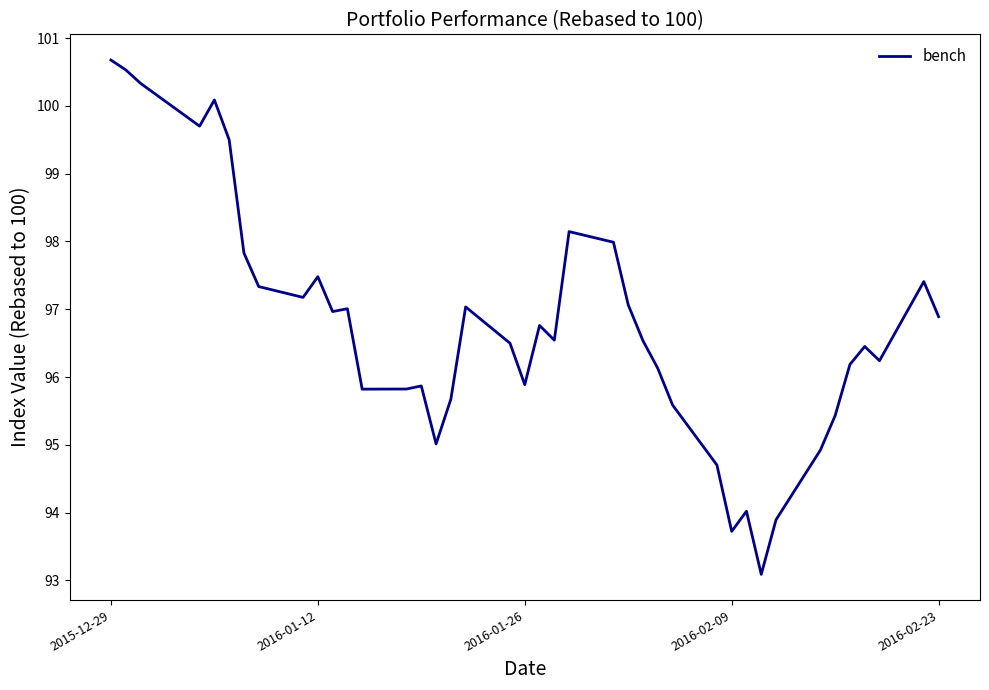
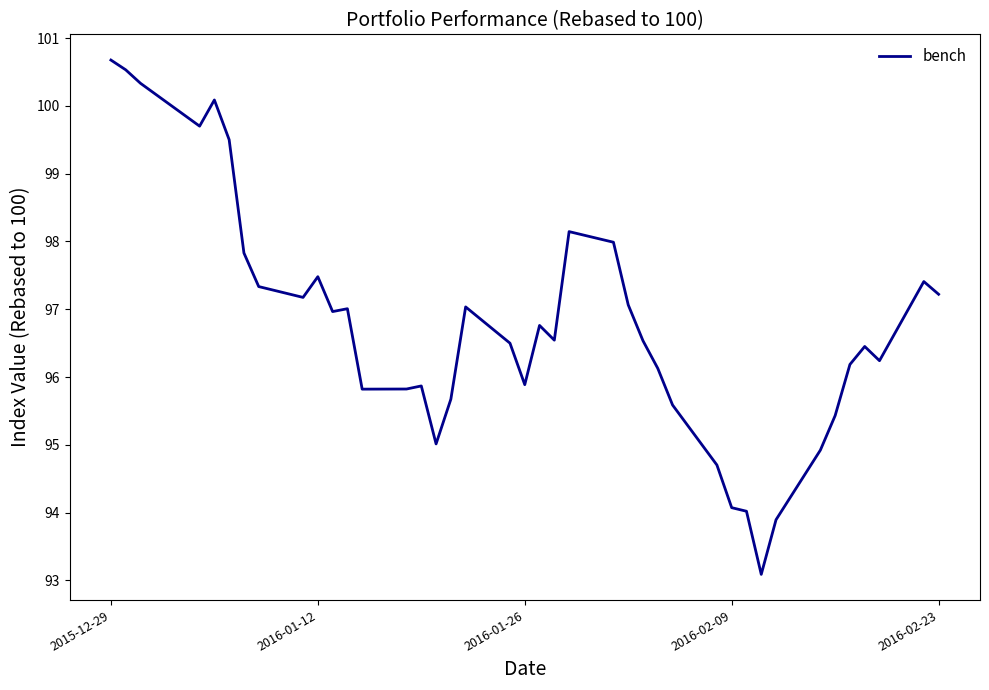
2016-02-09: 93.7 -> 94.1
2016-02-23: 96.9 -> 97.2
